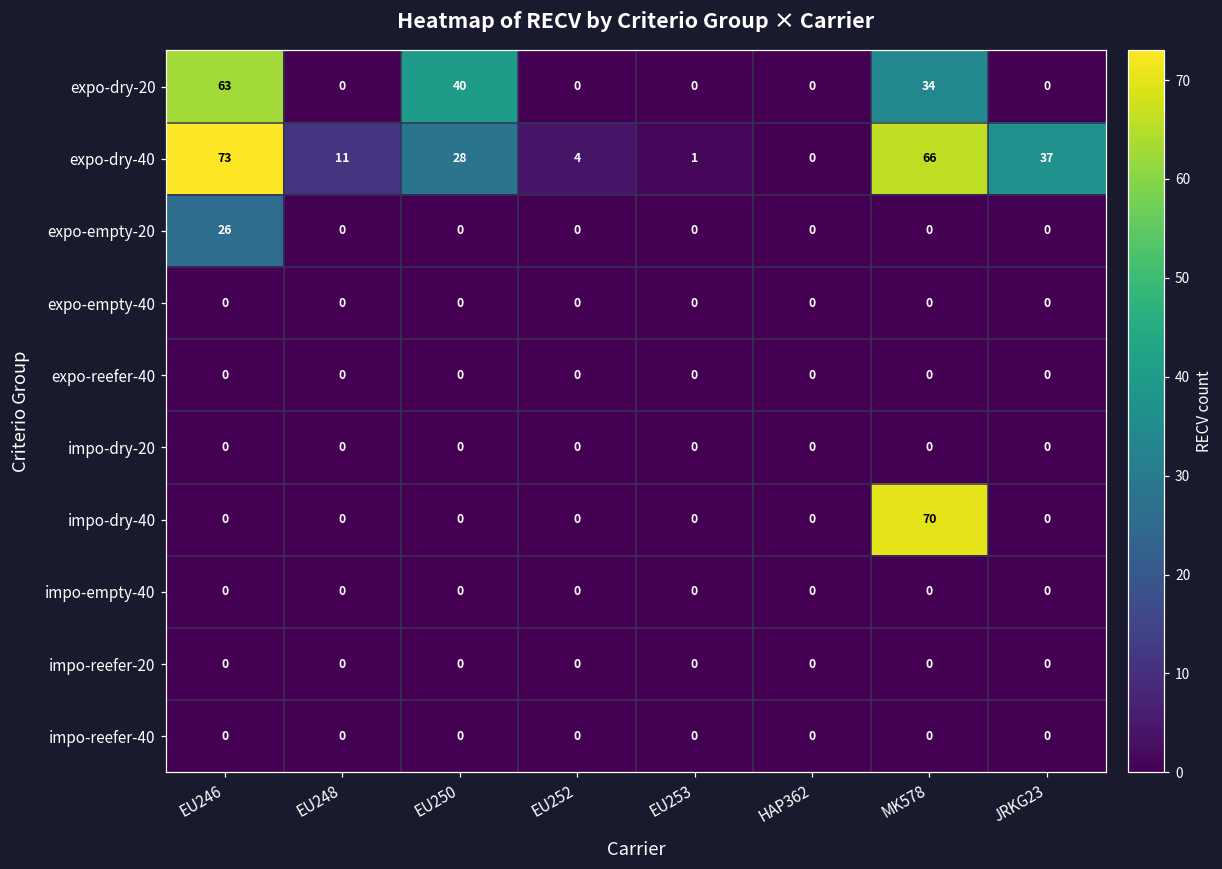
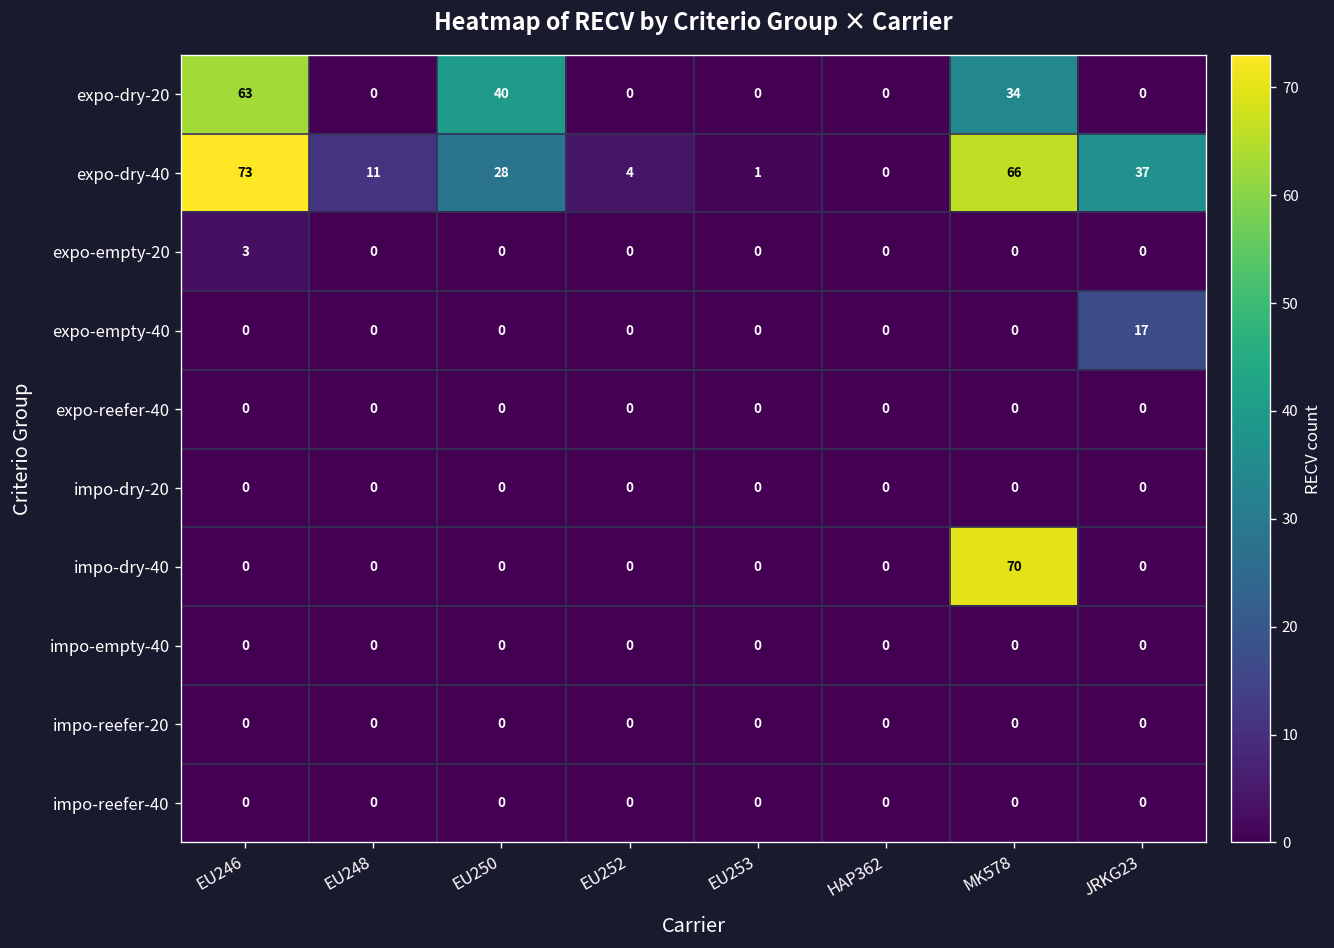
expo-empty-20, EU246: 26 -> 3
expo-empty-40, JRKG23: 0 -> 17
